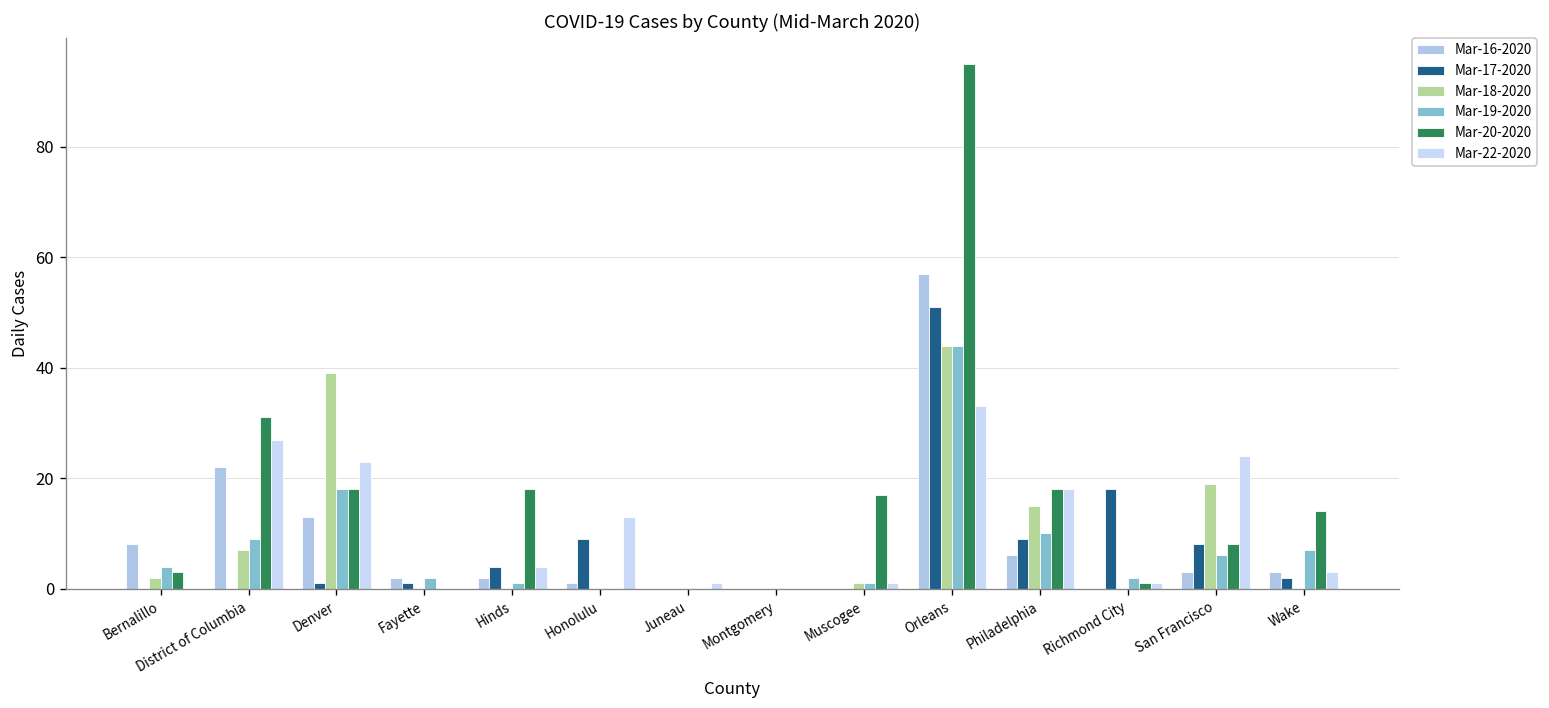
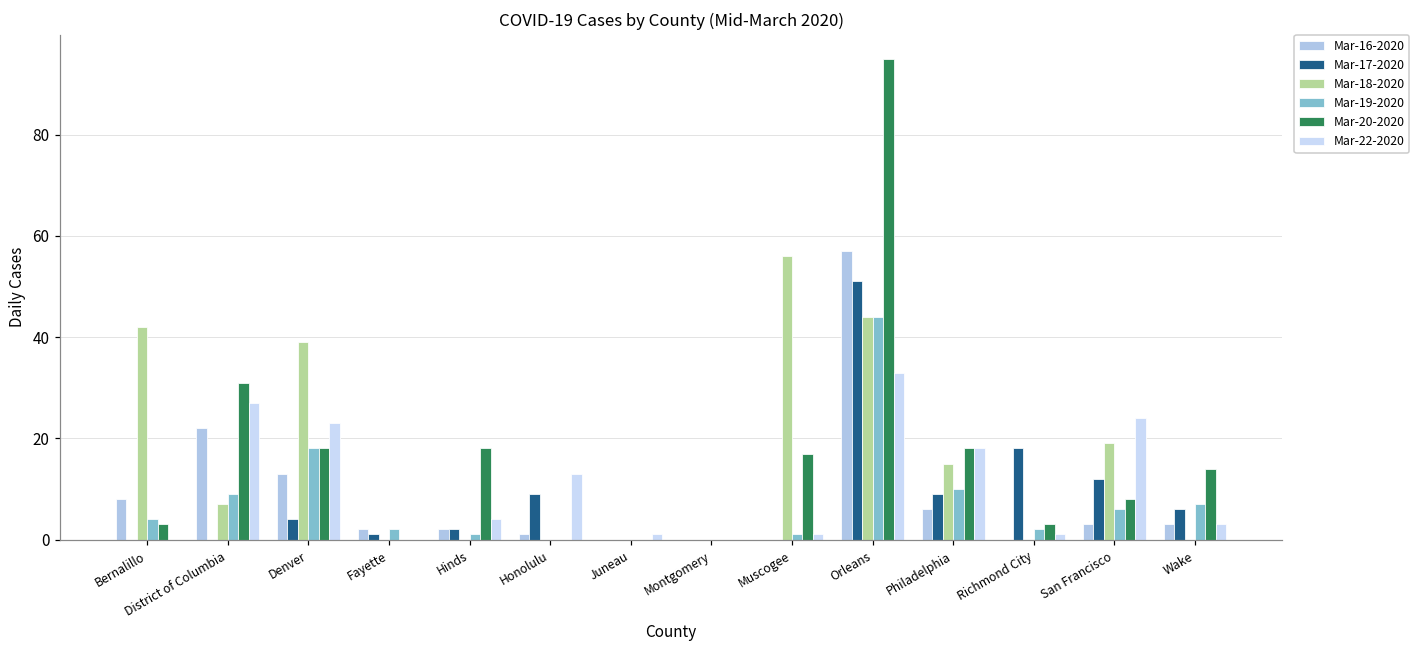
Mar-18-2020, Bernalillo: 2 -> 42
Mar-17-2020, Denver: 1 -> 4
Mar-17-2020, Hinds: 4 -> 2
Mar-18-2020, Muscogee: 1 -> 56
Mar-20-2020, Richmond City: 1 -> 3
Mar-17-2020, San Francisco: 8 -> 12
Mar-17-2020, Wake: 2 -> 6
